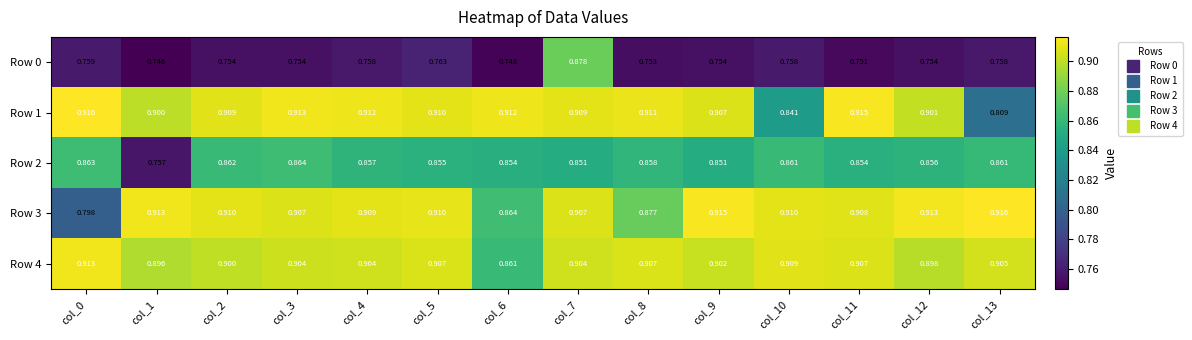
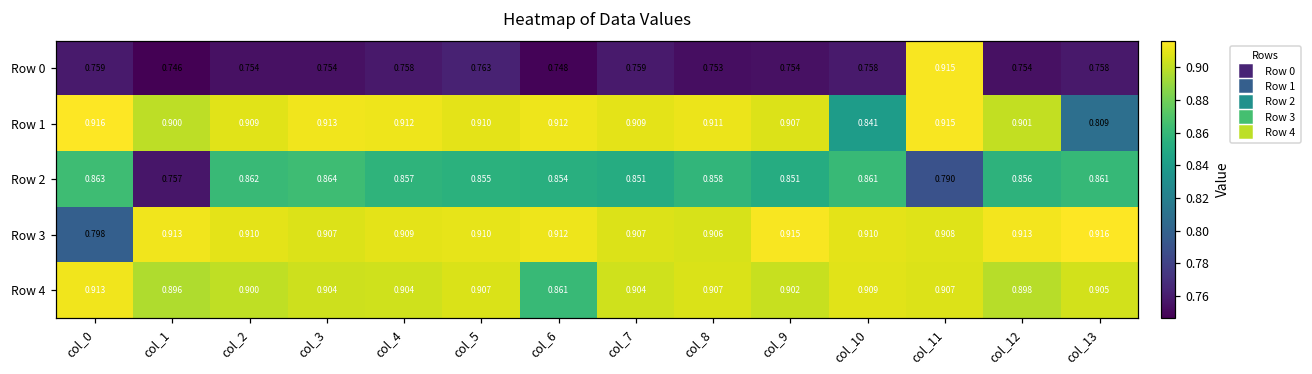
Row 0, col_7: 0.878 -> 0.759
Row 0, col_11: 0.751 -> 0.915
Row 2, col_11: 0.854 -> 0.790
Row 3, col_6: 0.864 -> 0.912
Row 3, col_8: 0.877 -> 0.906
